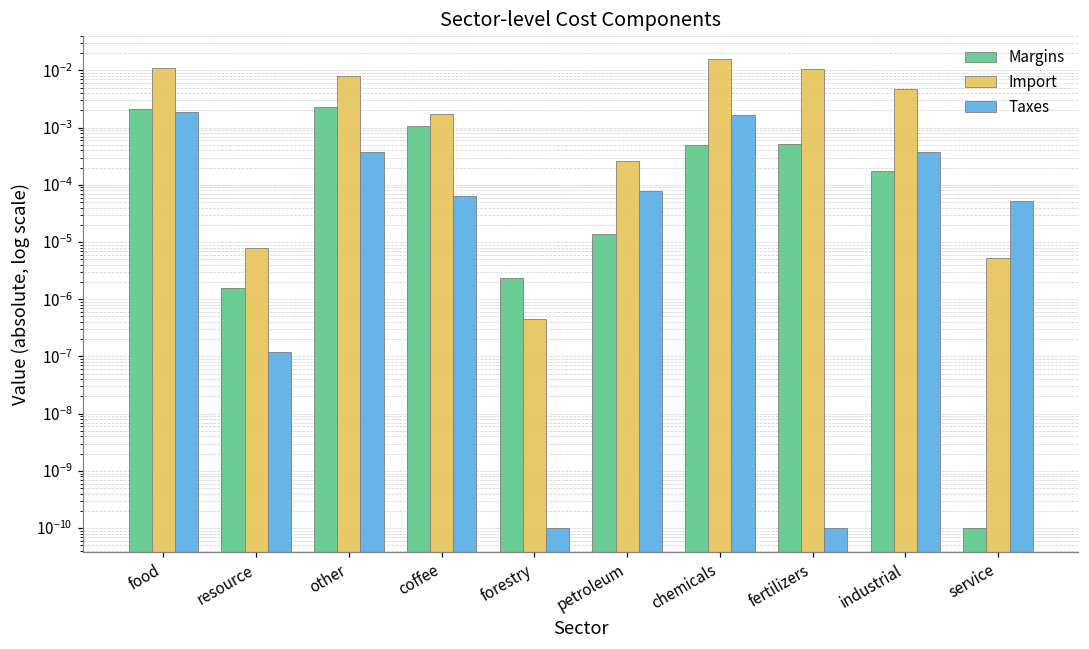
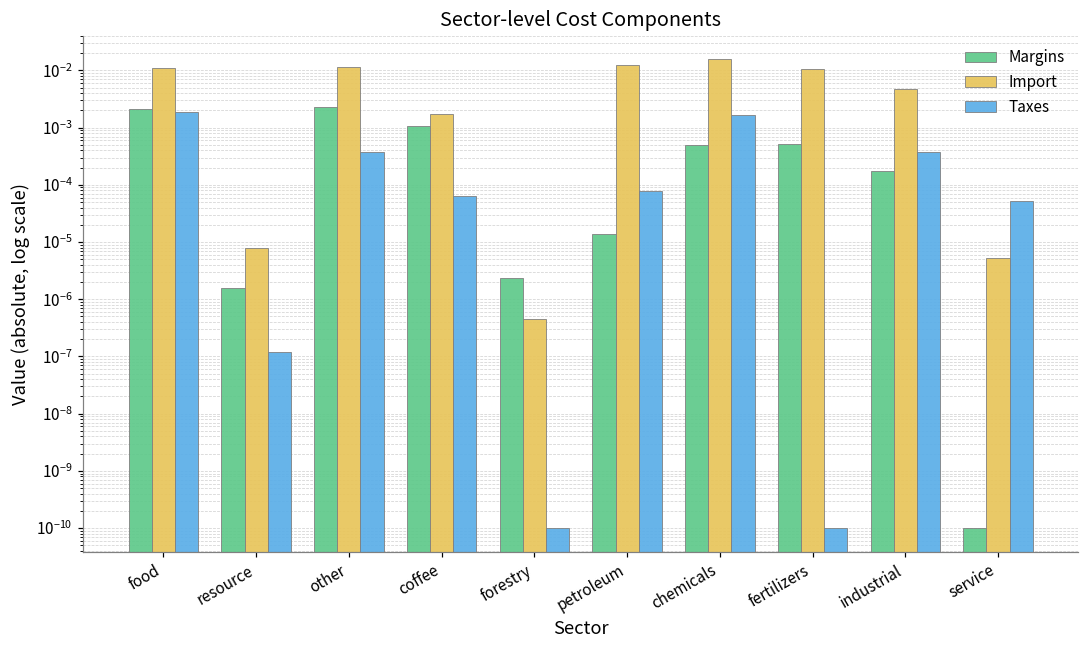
Import, other: 0.008 -> 0.012
Import, petroleum: 0.0003 -> 0.012
